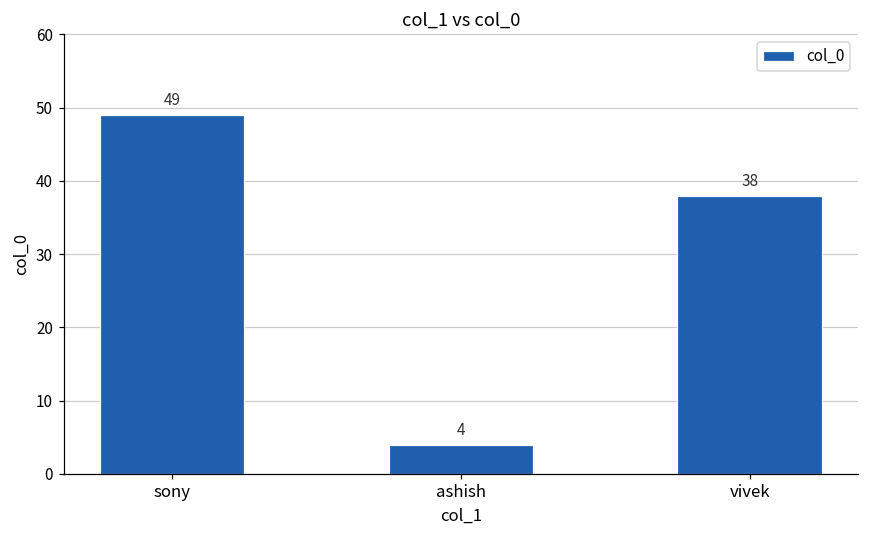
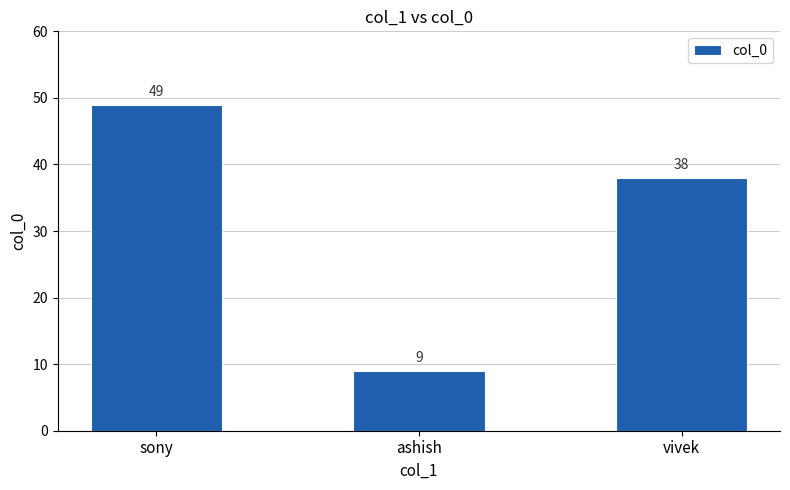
ashish: 4 -> 9
